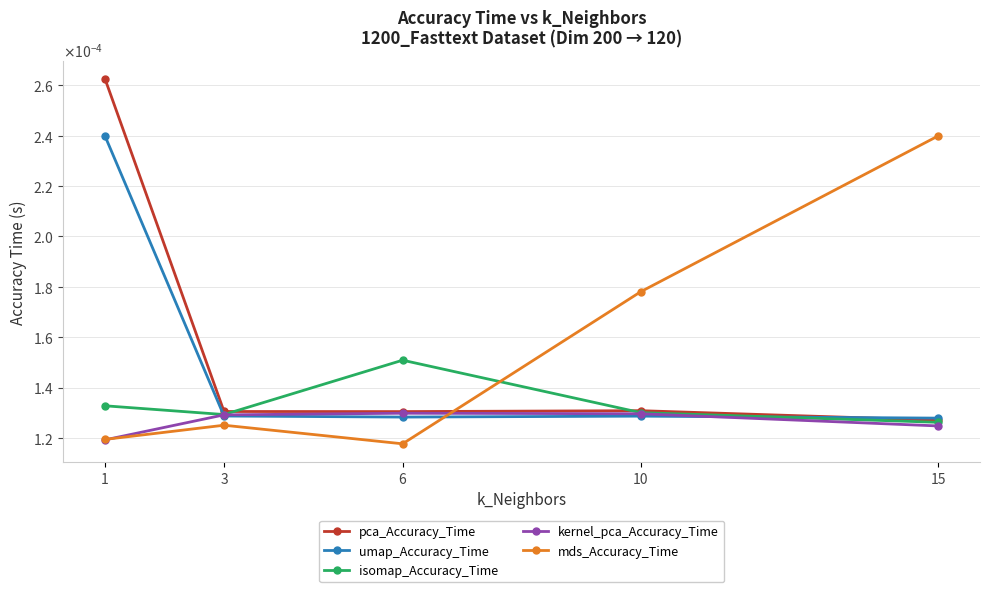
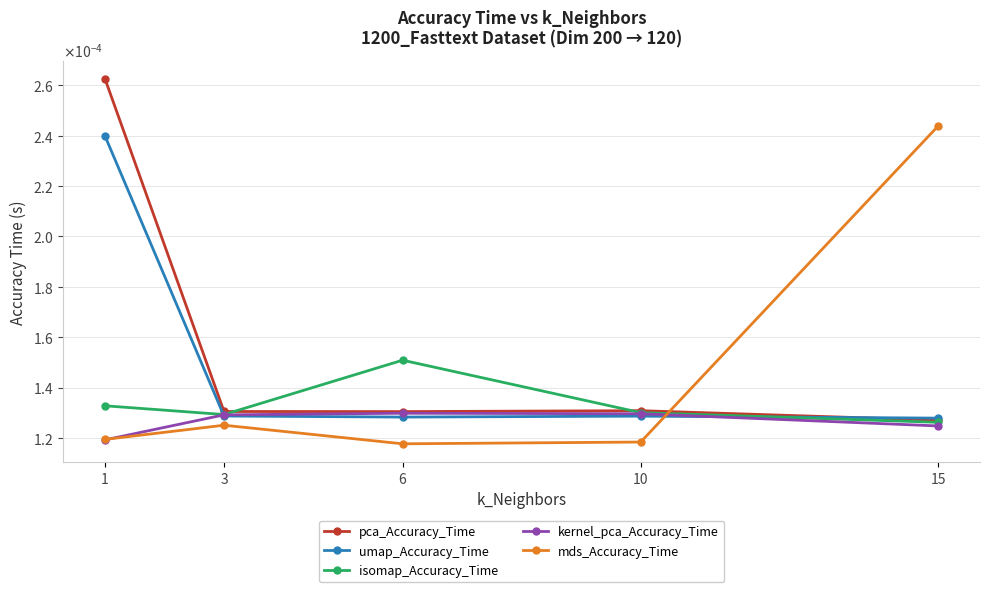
mds_Accuracy_Time, 10: 0.000178 -> 0.000118
mds_Accuracy_Time, 15: 0.000240 -> 0.000244
